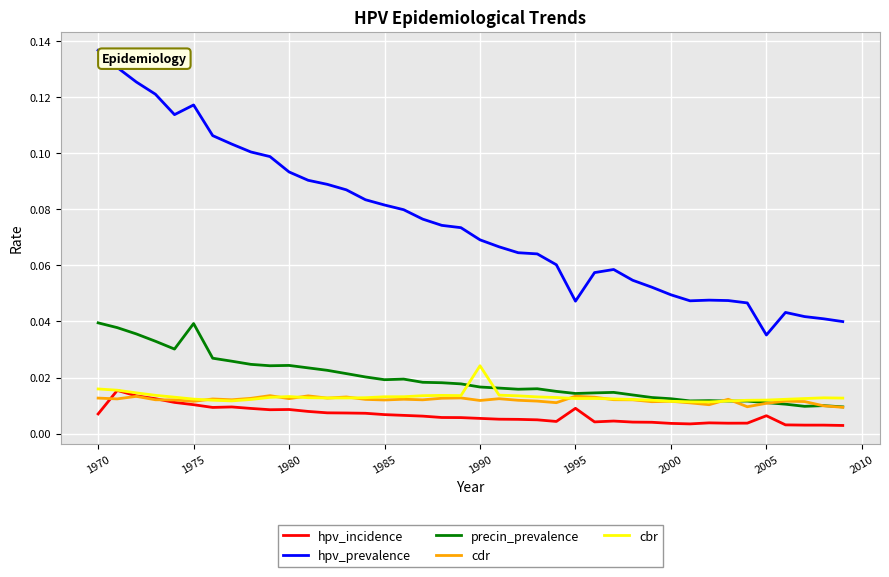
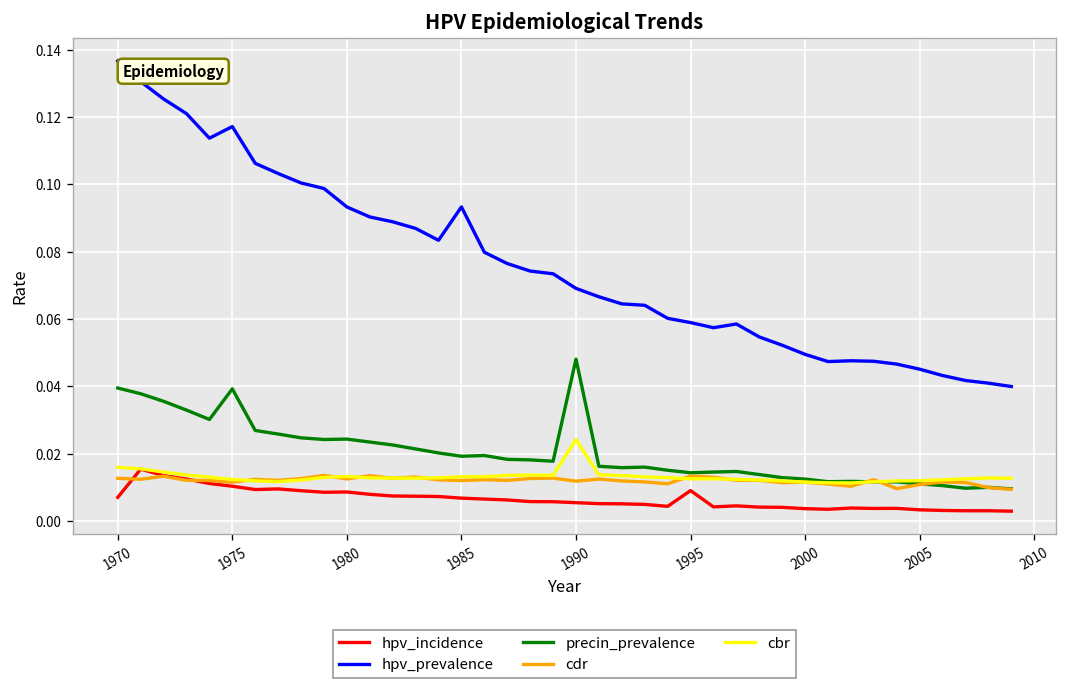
hpv_prevalence, 1985: 0.082 -> 0.093
precin_prevalence, 1990: 0.017 -> 0.048
hpv_prevalence, 1995: 0.047 -> 0.059
hpv_incidence, 2005: 0.006 -> 0.003
hpv_prevalence, 2005: 0.035 -> 0.045
